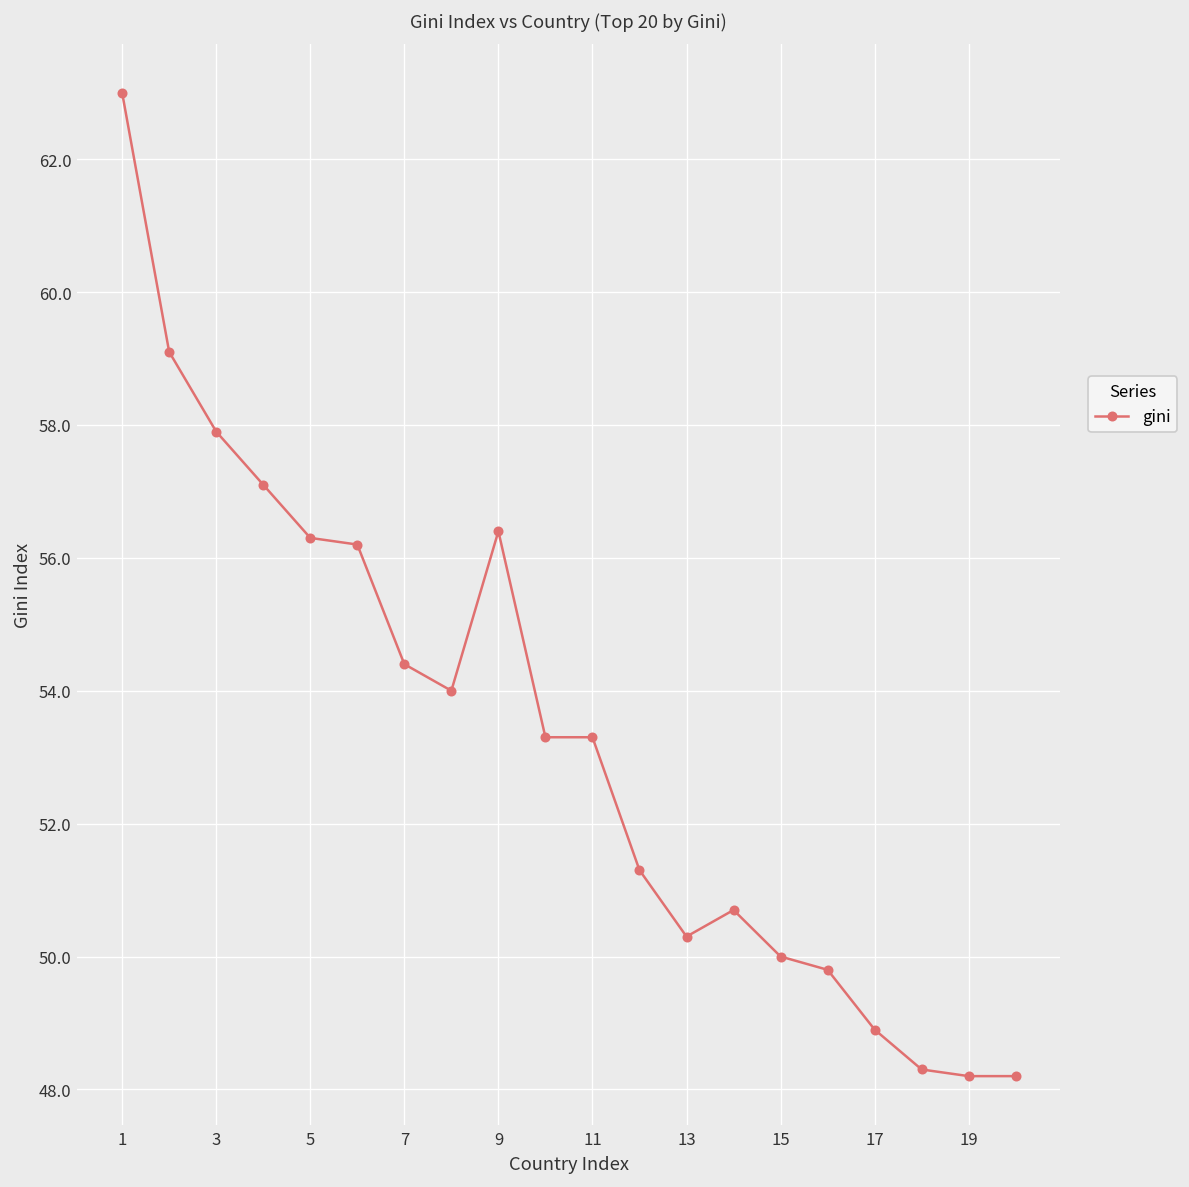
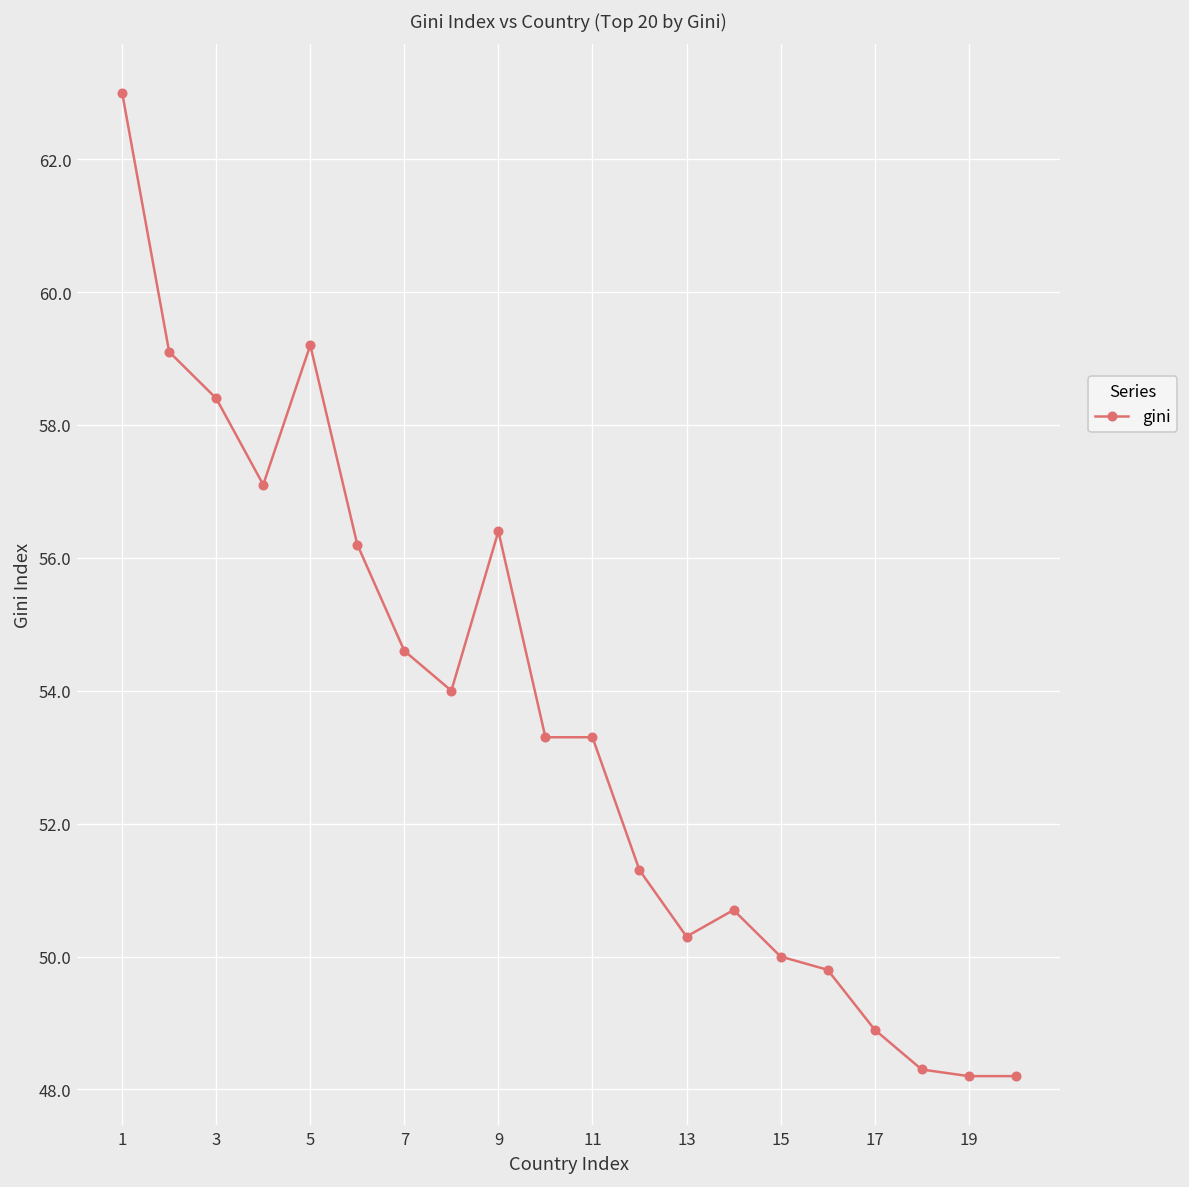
3: 57.9 -> 58.4
5: 56.3 -> 59.2
7: 54.4 -> 54.6
